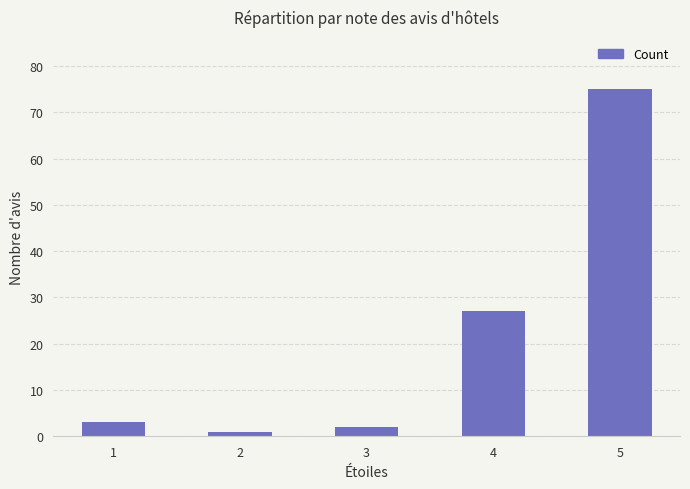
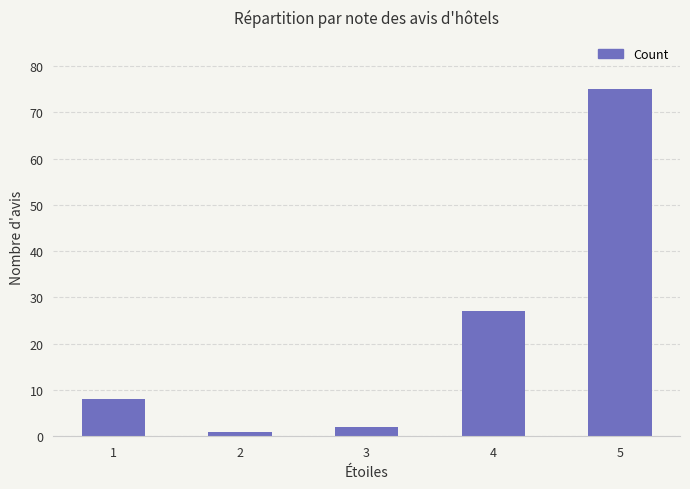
1: 3 -> 8
